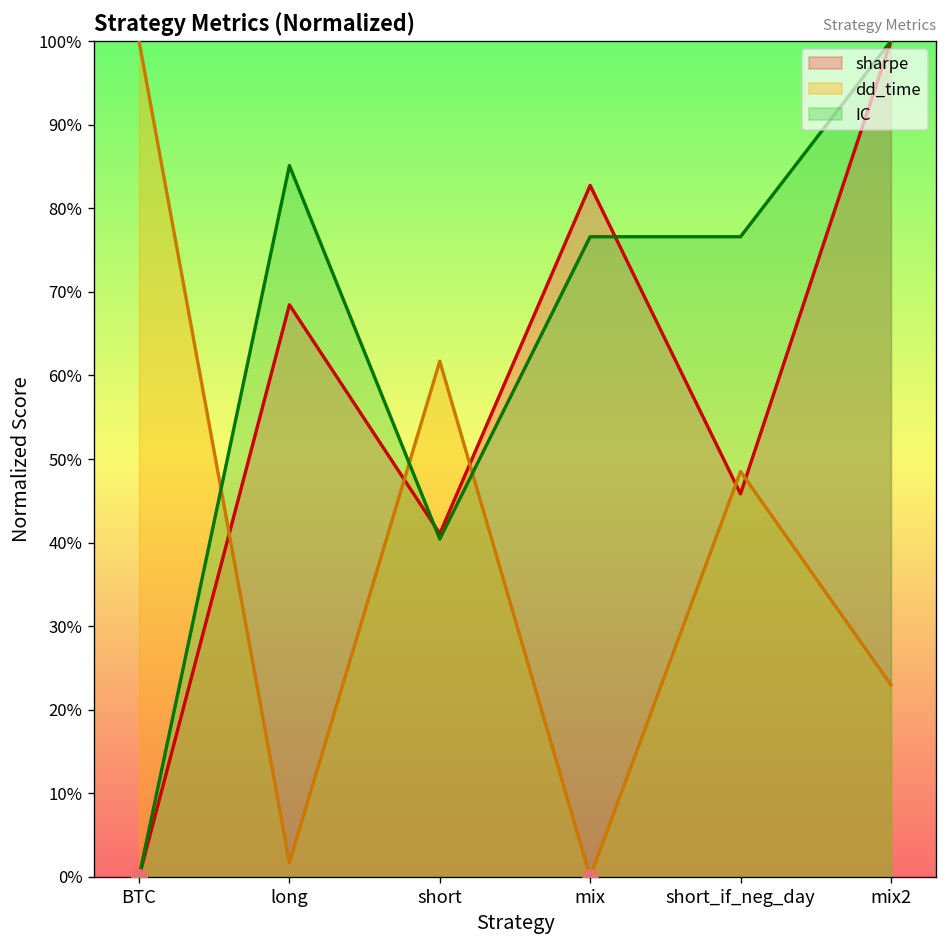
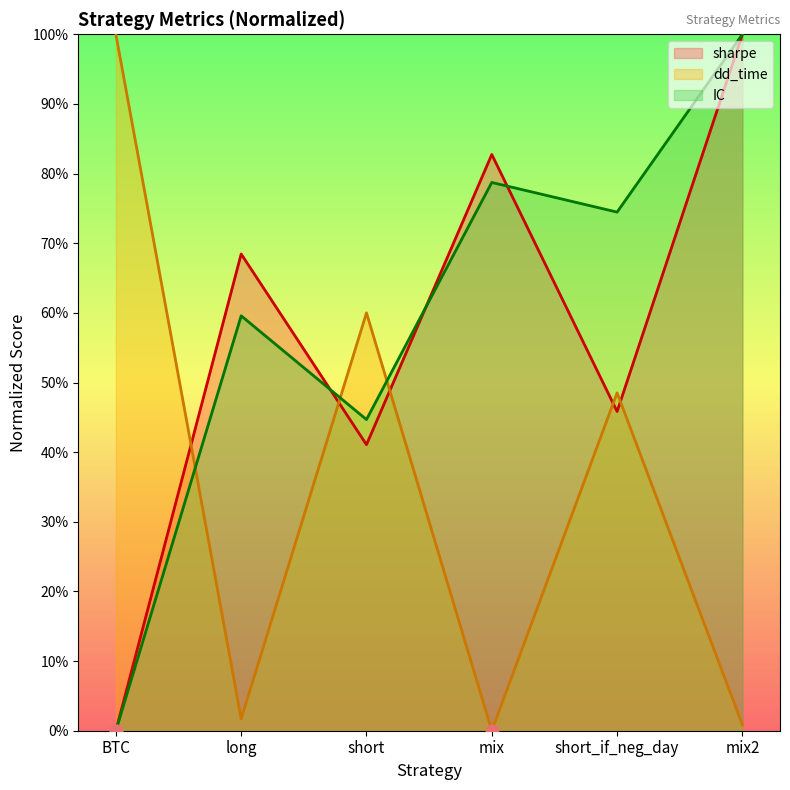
IC, long: 85% -> 60%
dd_time, short: 62% -> 60%
IC, short: 40% -> 45%
IC, mix: 77% -> 79%
IC, short_if_neg_day: 77% -> 74%
dd_time, mix2: 23% -> 1%
